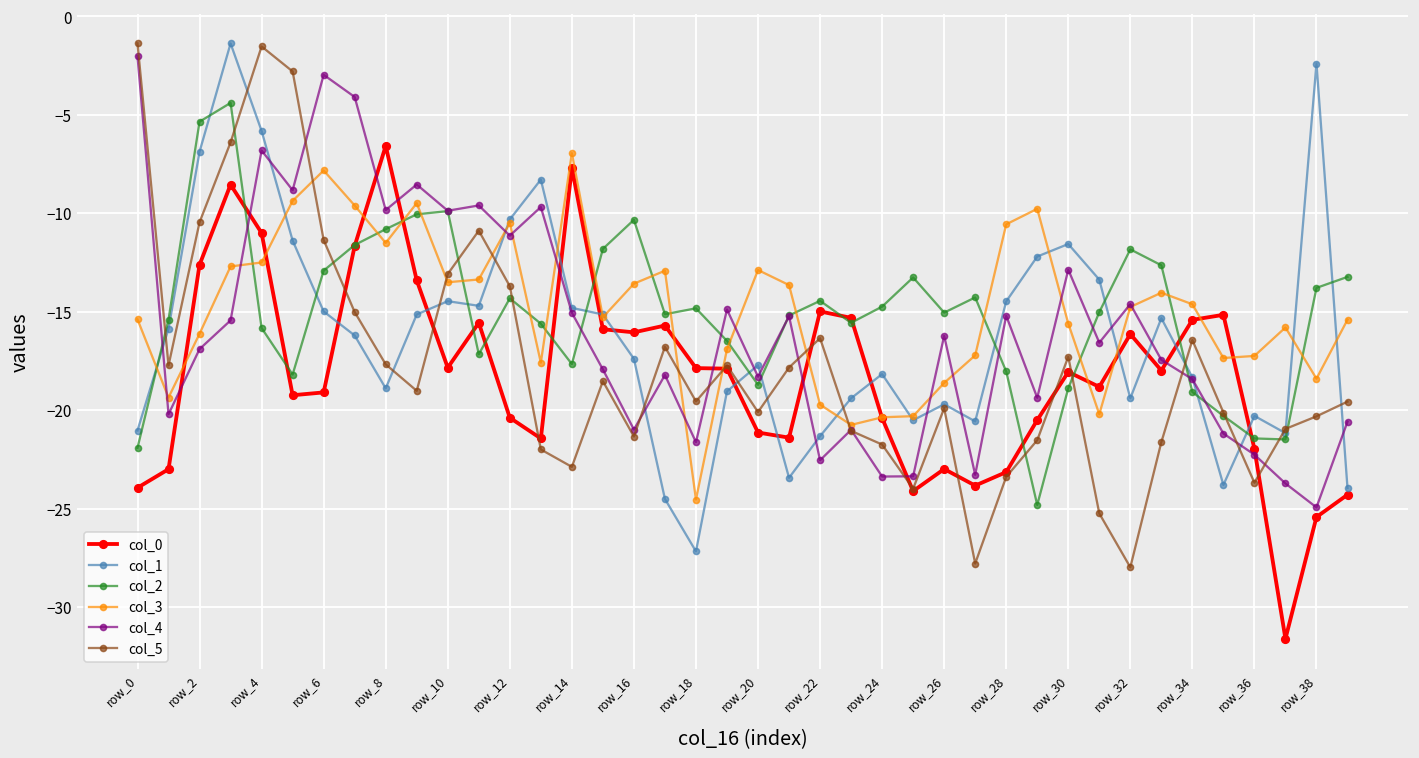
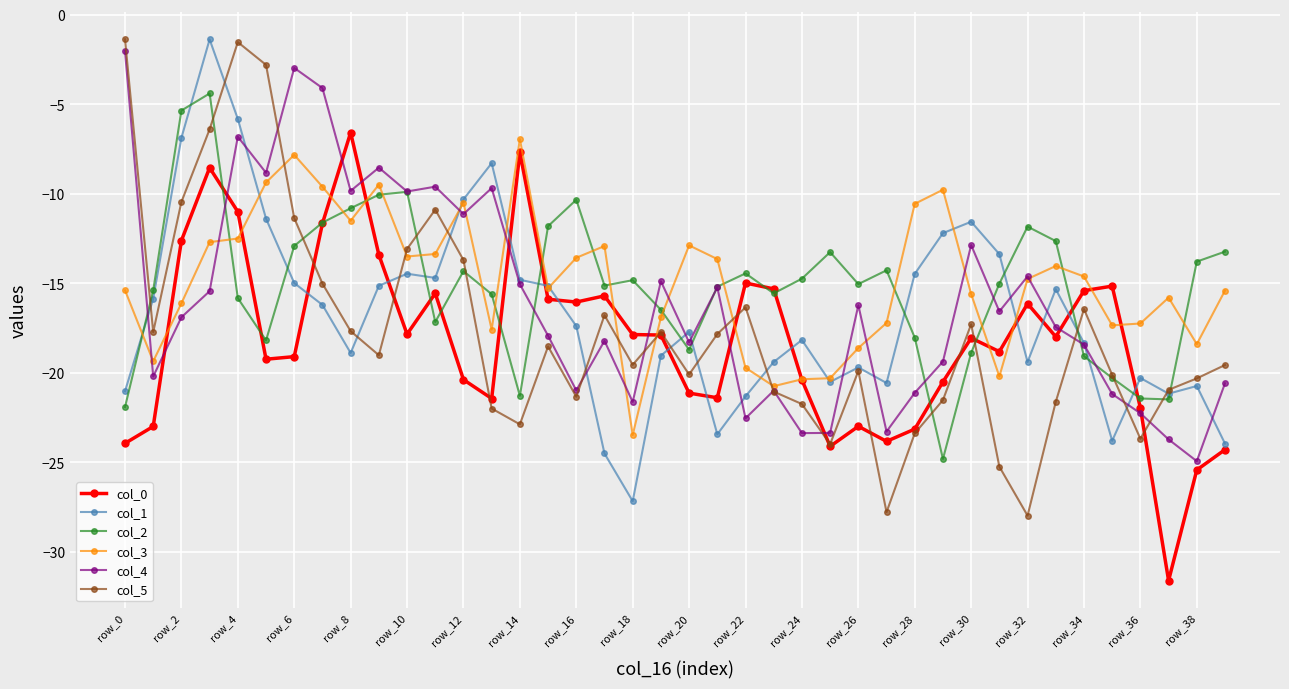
col_2, row_14: -17.7 -> -21.3
col_3, row_18: -24.5 -> -23.5
col_4, row_28: -15.2 -> -21.1
col_1, row_38: -2.4 -> -20.7
